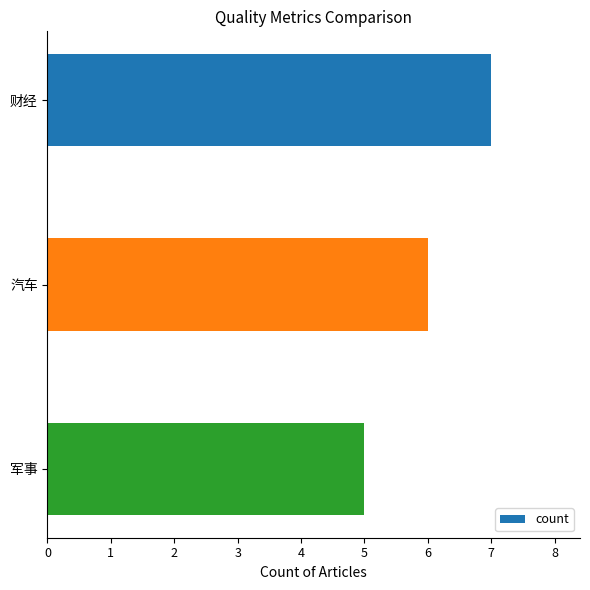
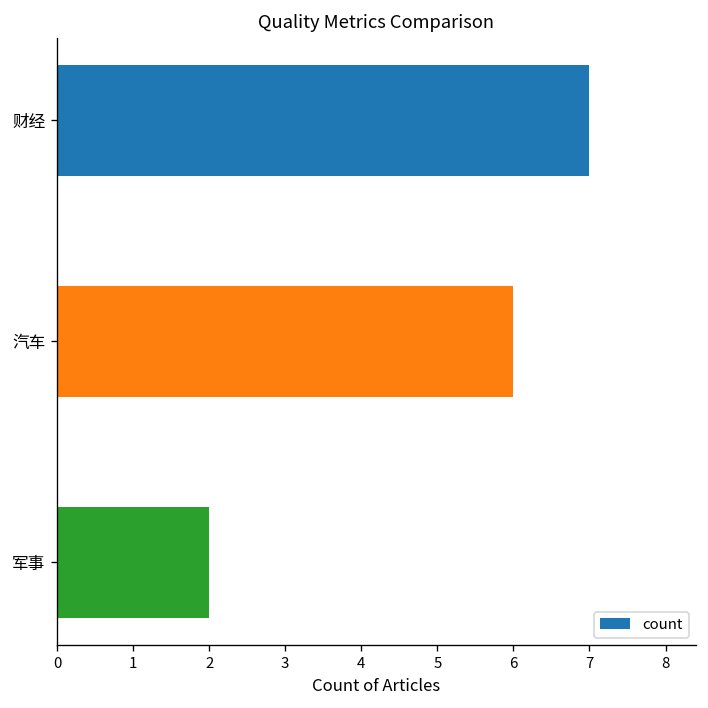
军事: 5 -> 2
